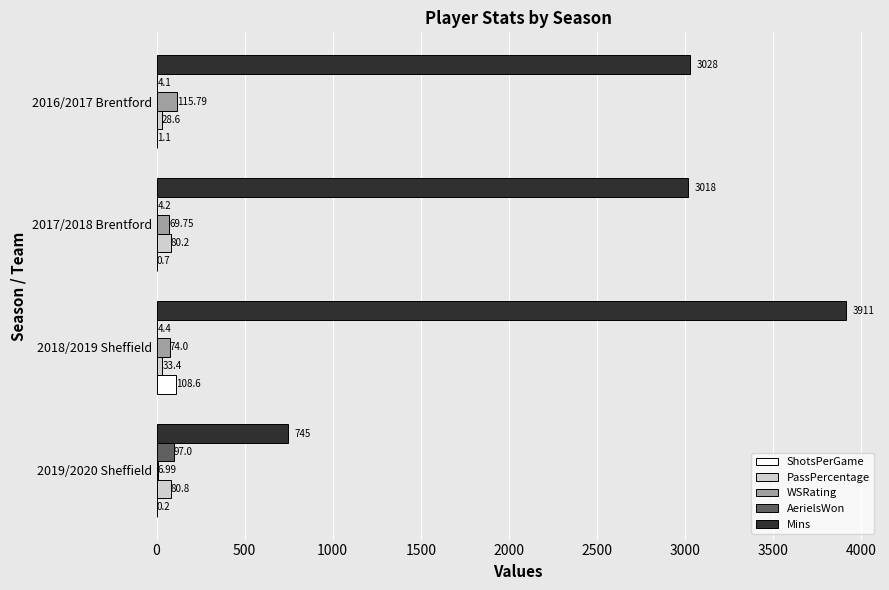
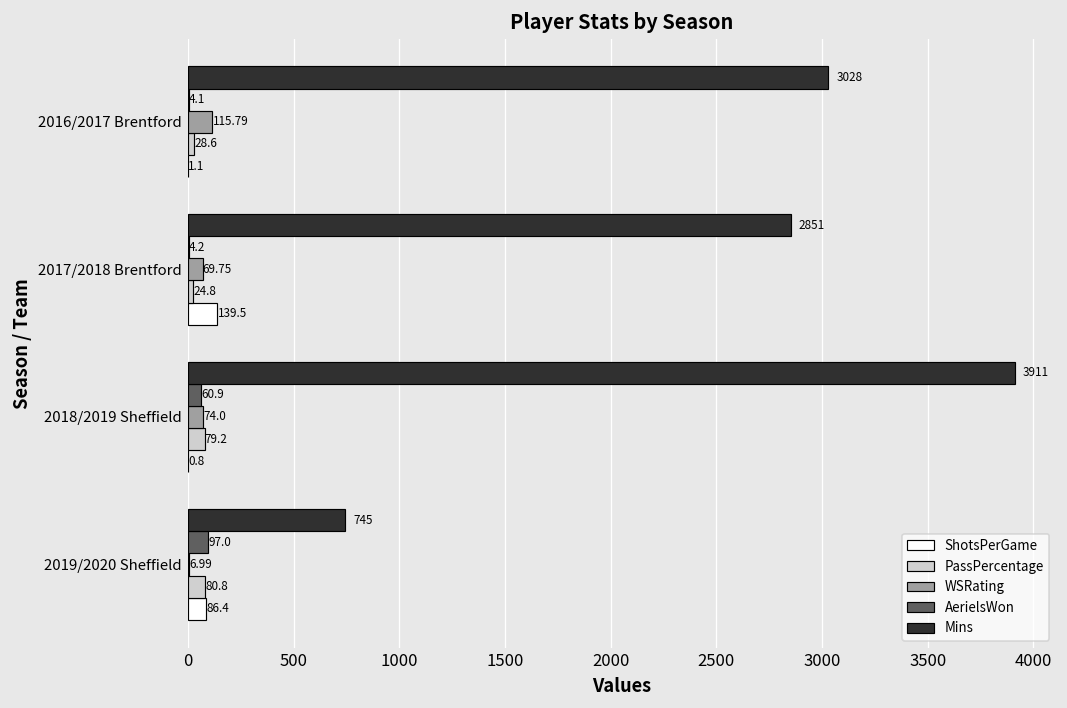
Mins, 2017/2018 Brentford: 3018 -> 2851
PassPercentage, 2017/2018 Brentford: 80.2 -> 24.8
ShotsPerGame, 2017/2018 Brentford: 0.7 -> 139.5
AerielsWon, 2018/2019 Sheffield: 4.4 -> 60.9
PassPercentage, 2018/2019 Sheffield: 33.4 -> 79.2
ShotsPerGame, 2018/2019 Sheffield: 108.6 -> 0.8
ShotsPerGame, 2019/2020 Sheffield: 0.2 -> 86.4
